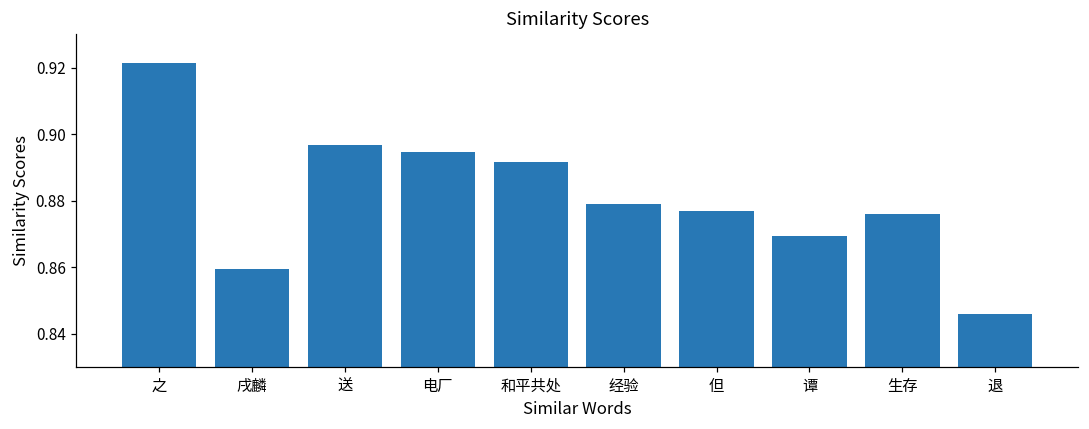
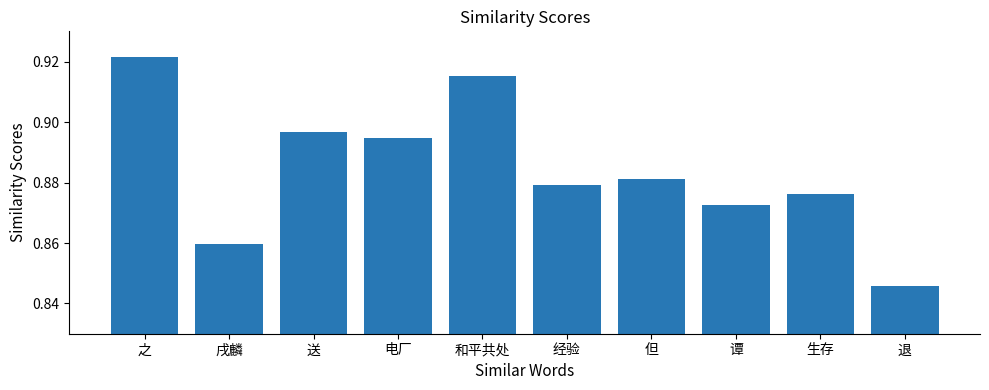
和平共处: 0.892 -> 0.915
但: 0.877 -> 0.881
谭: 0.870 -> 0.872
